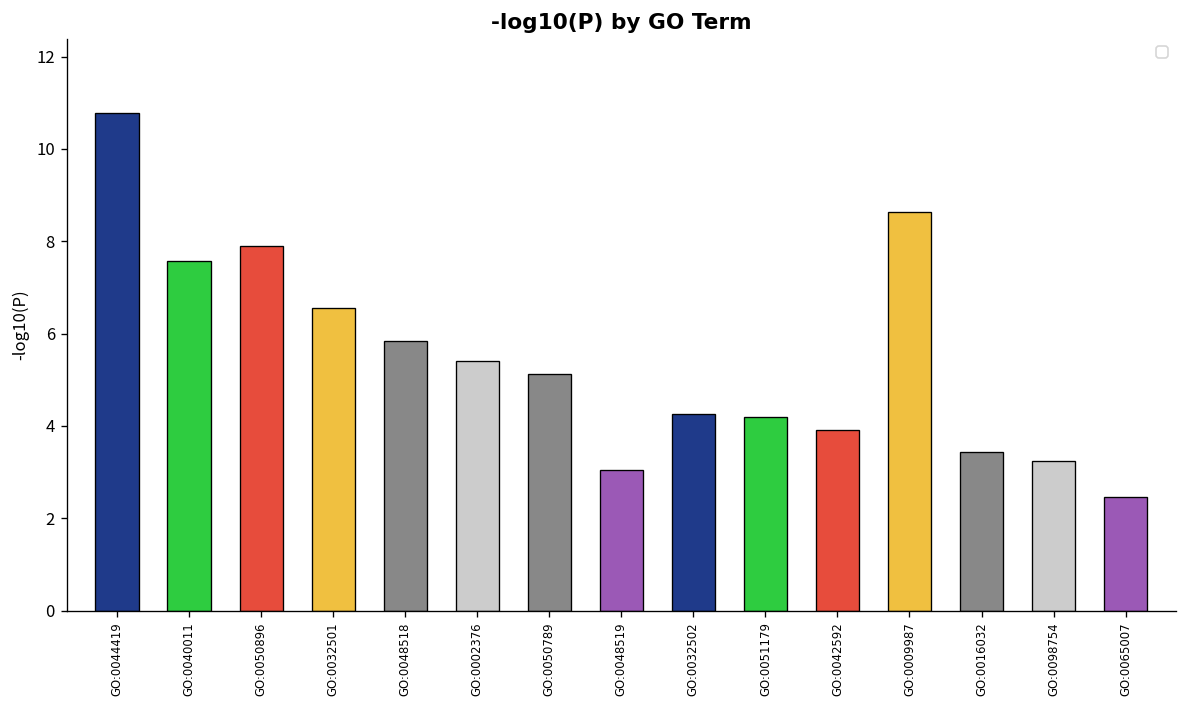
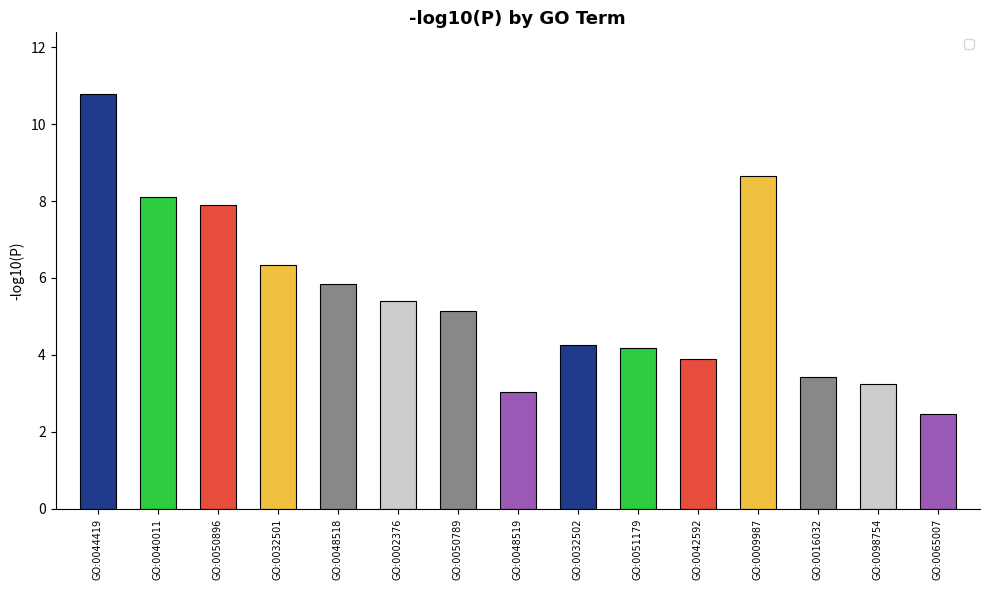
GO:0040011: 7.6 -> 8.1
GO:0032501: 6.6 -> 6.3
